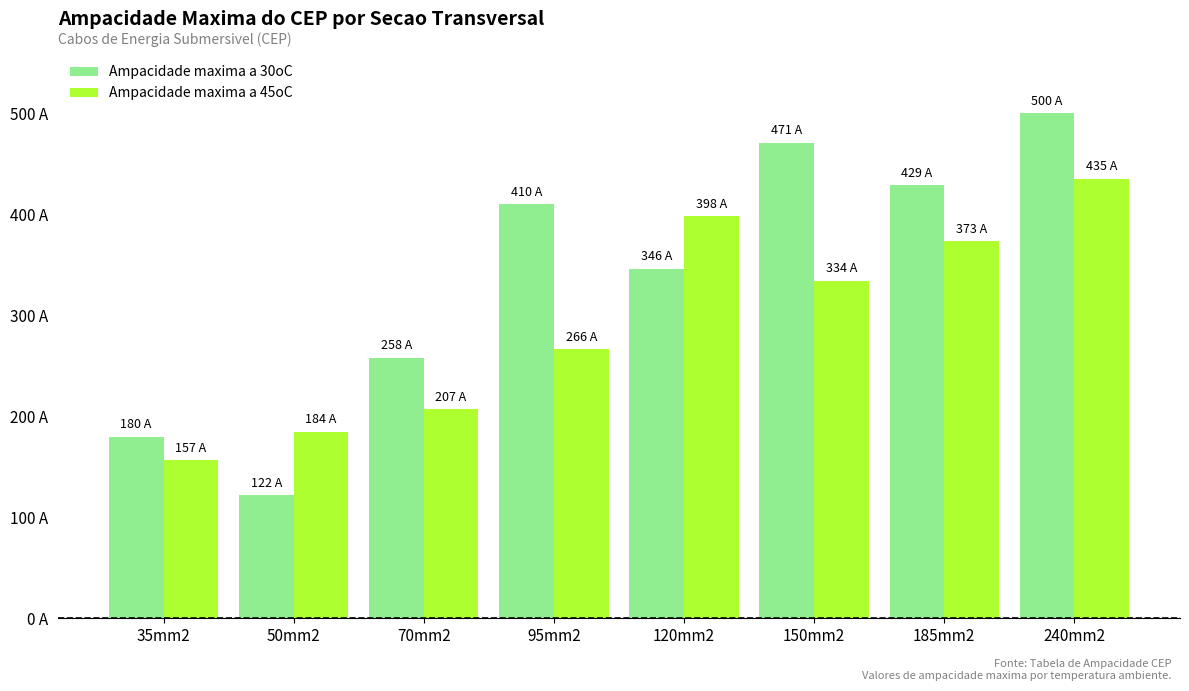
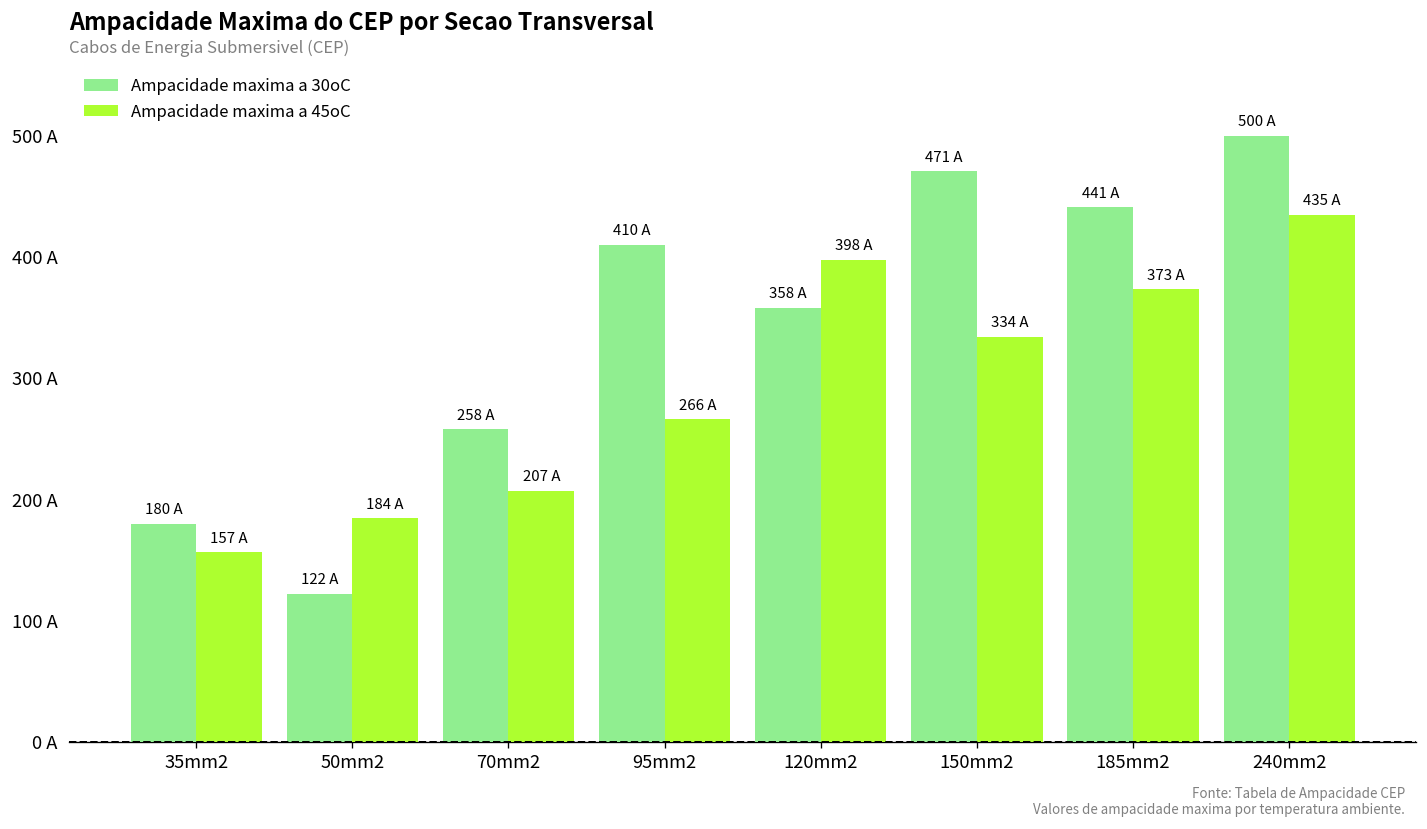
Ampacidade maxima a 30oC, 120mm2: 346 -> 358
Ampacidade maxima a 30oC, 185mm2: 429 -> 441
